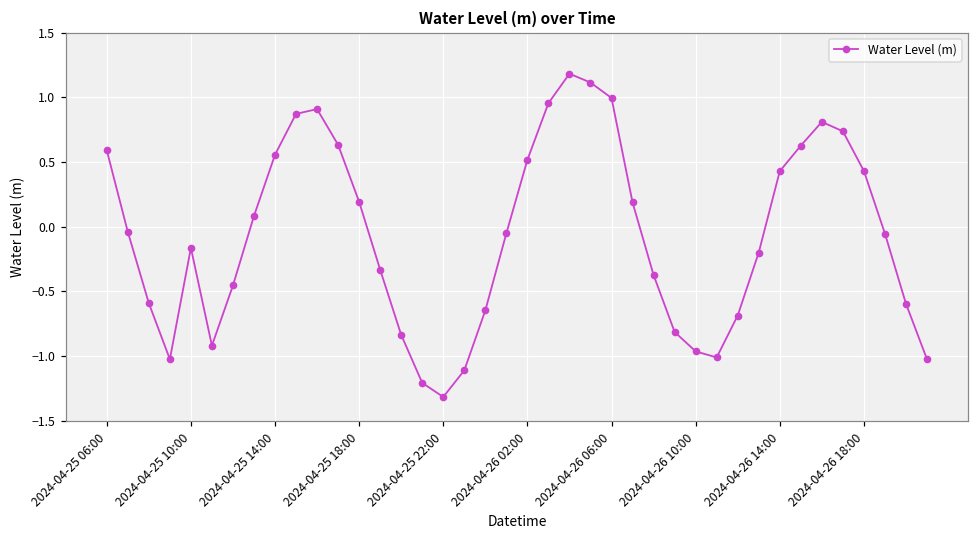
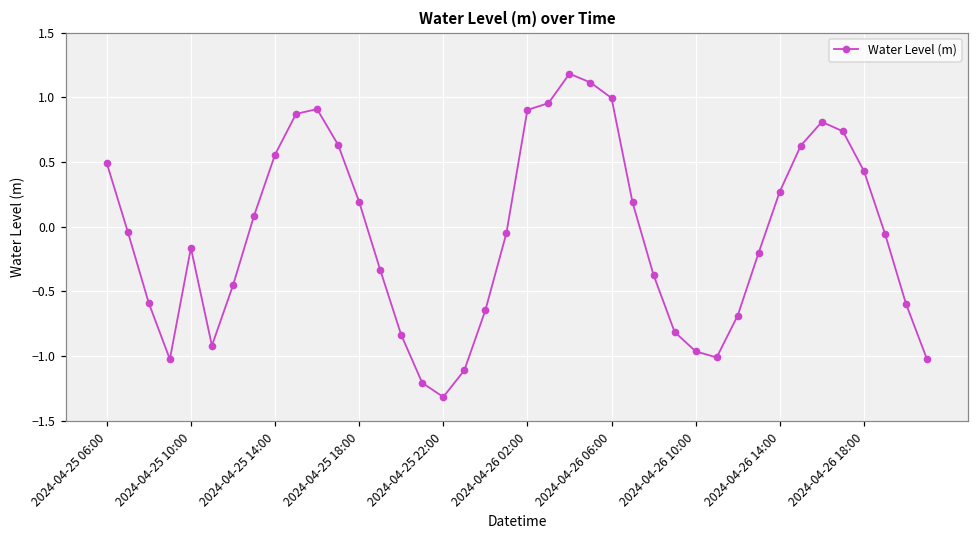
2024-04-25 06:00: 0.59 -> 0.49
2024-04-26 02:00: 0.52 -> 0.90
2024-04-26 14:00: 0.43 -> 0.27
